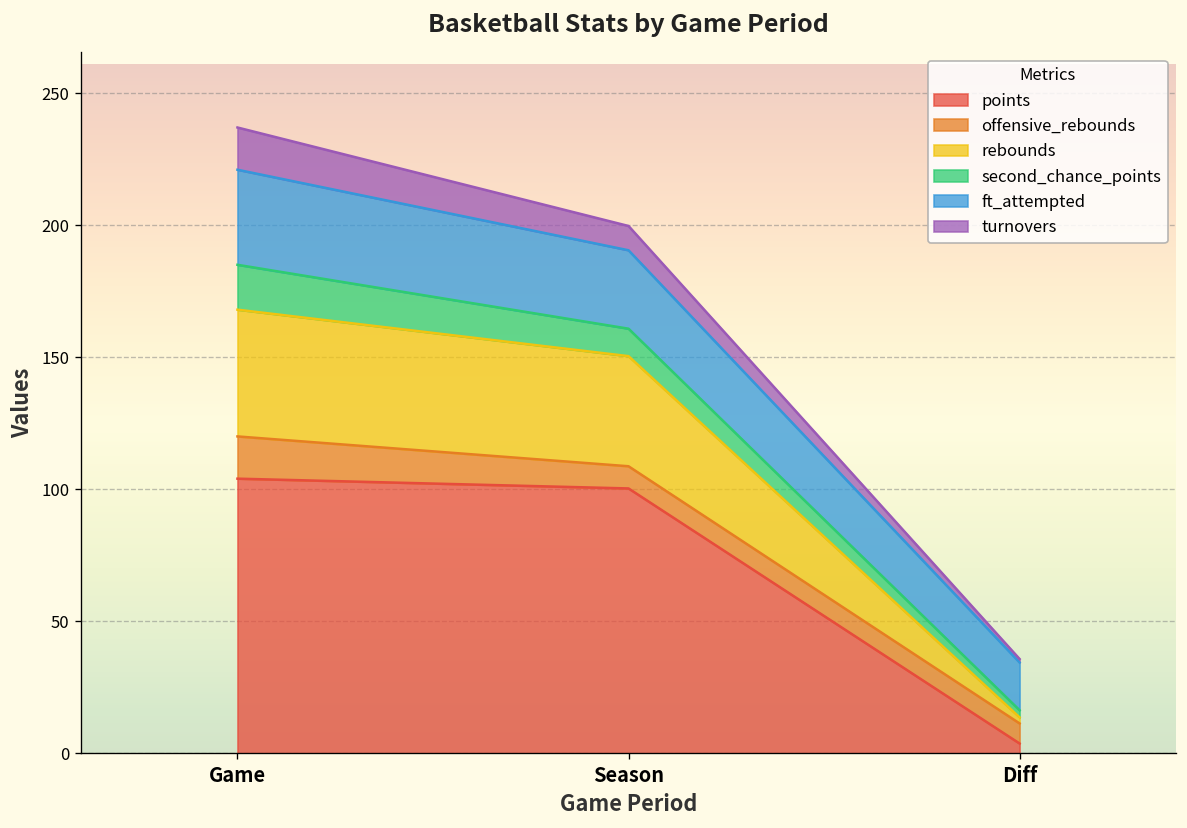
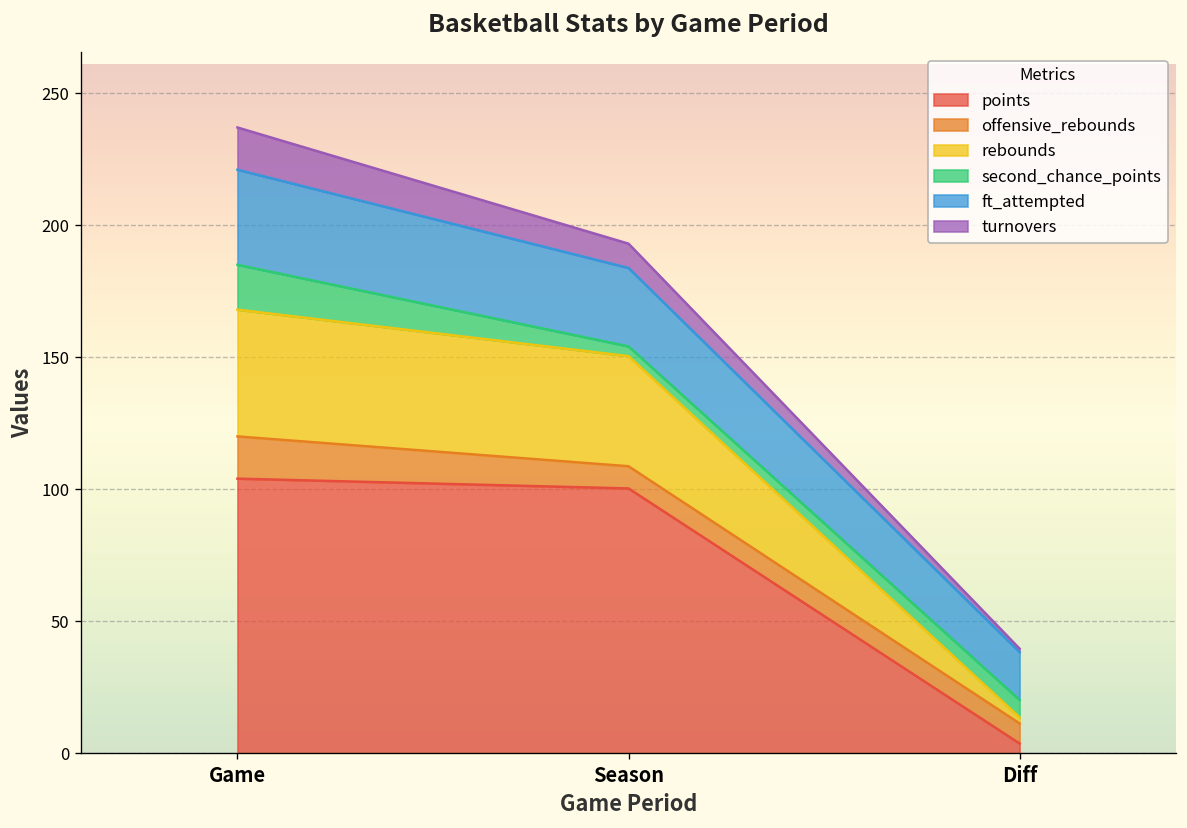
second_chance_points, Season: 10 -> 4
second_chance_points, Diff: 3 -> 7
